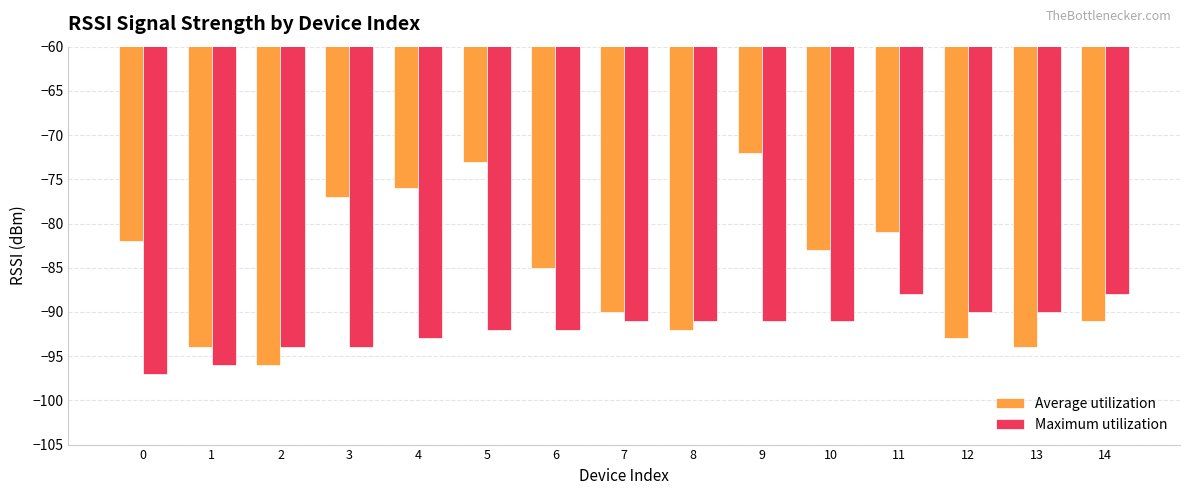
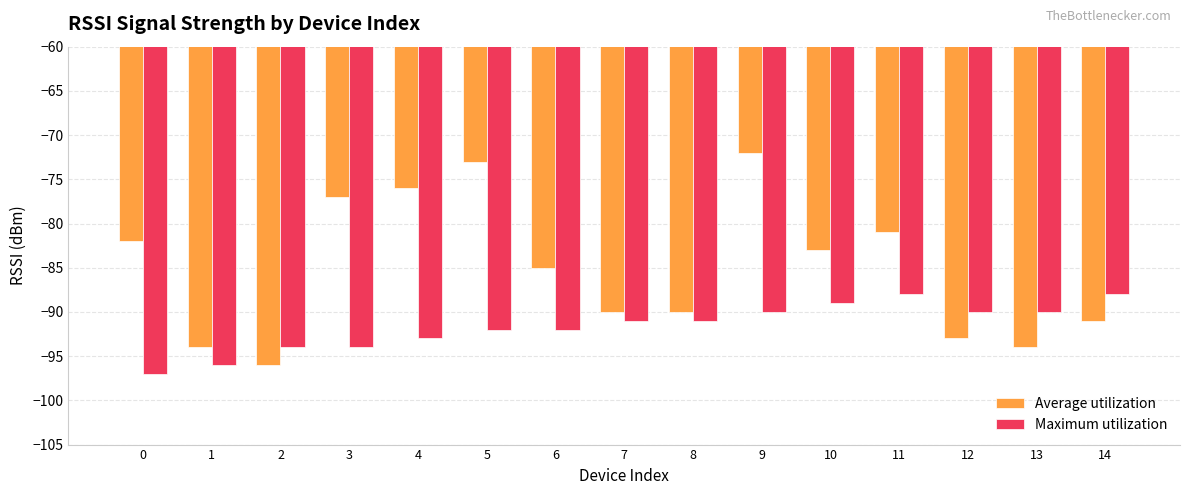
Average utilization, 8: -92 -> -90
Maximum utilization, 9: -91 -> -90
Maximum utilization, 10: -91 -> -89
